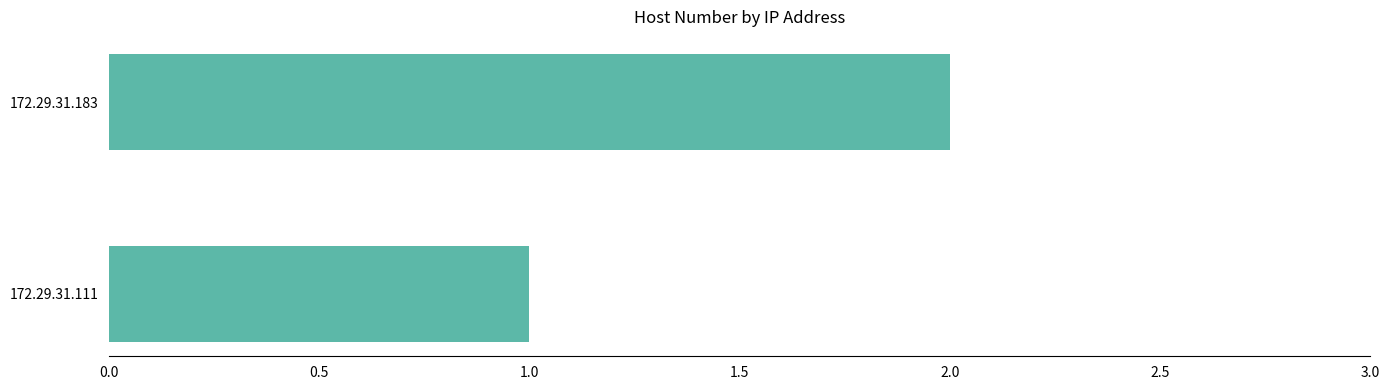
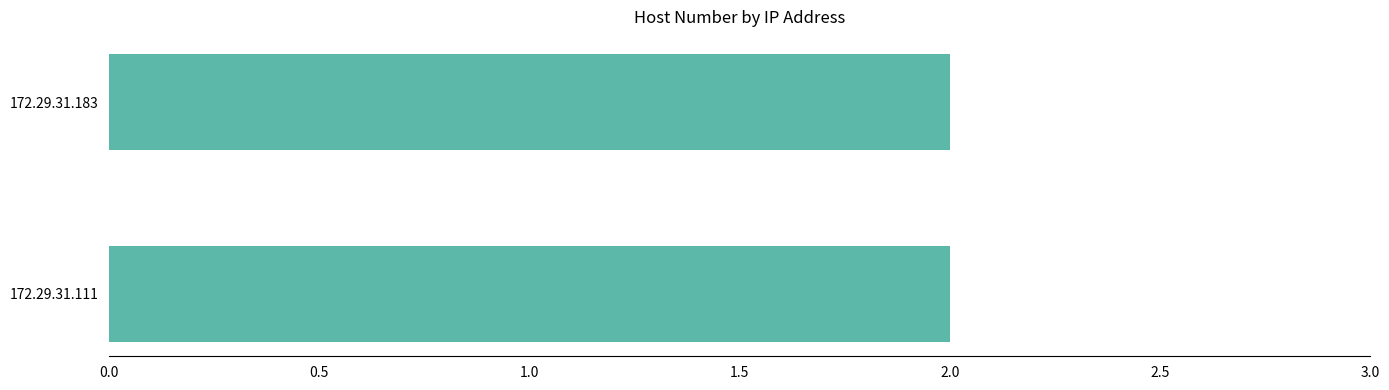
172.29.31.111: 1 -> 2
